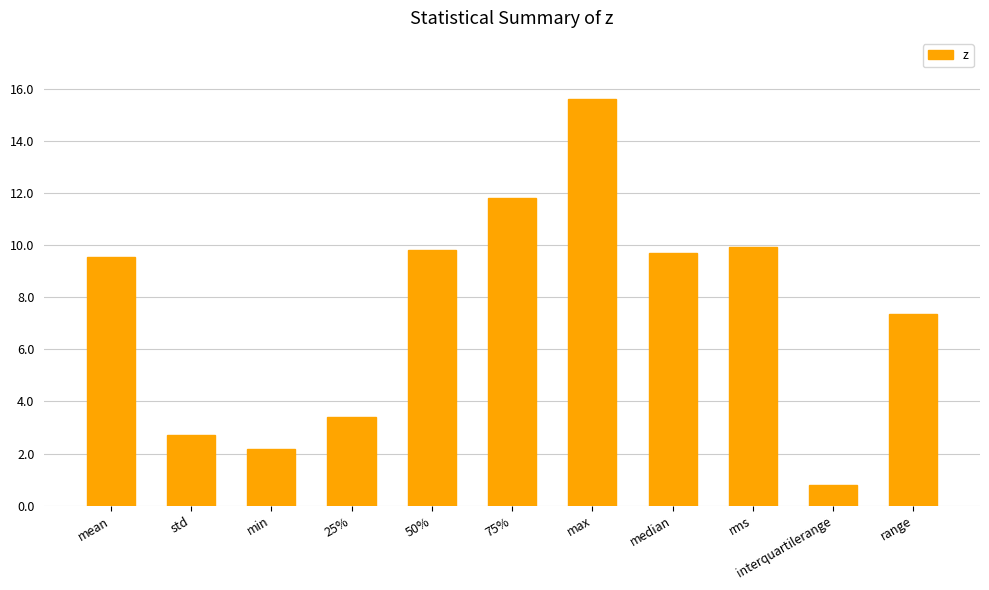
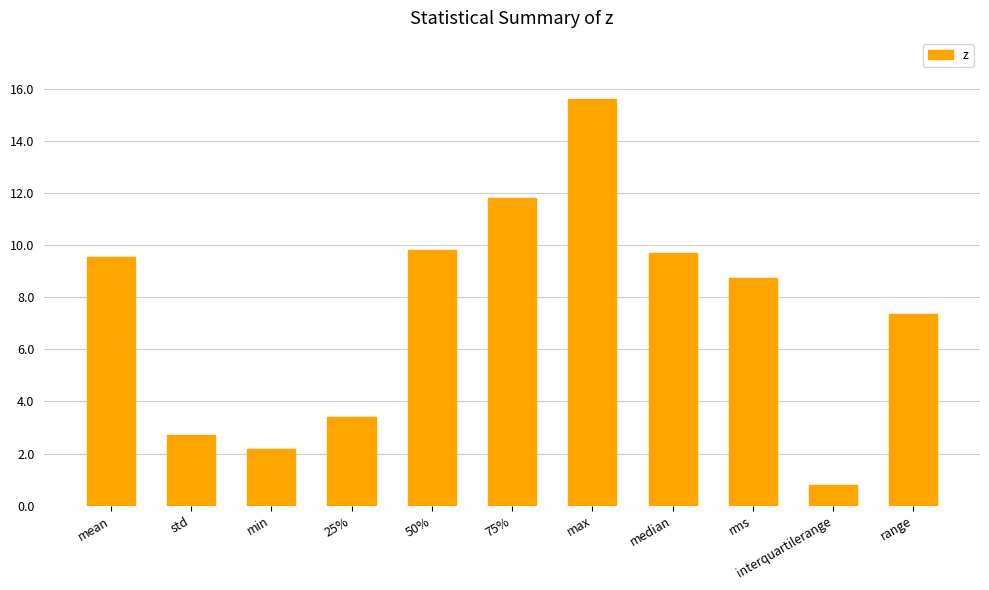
rms: 9.9 -> 8.7
